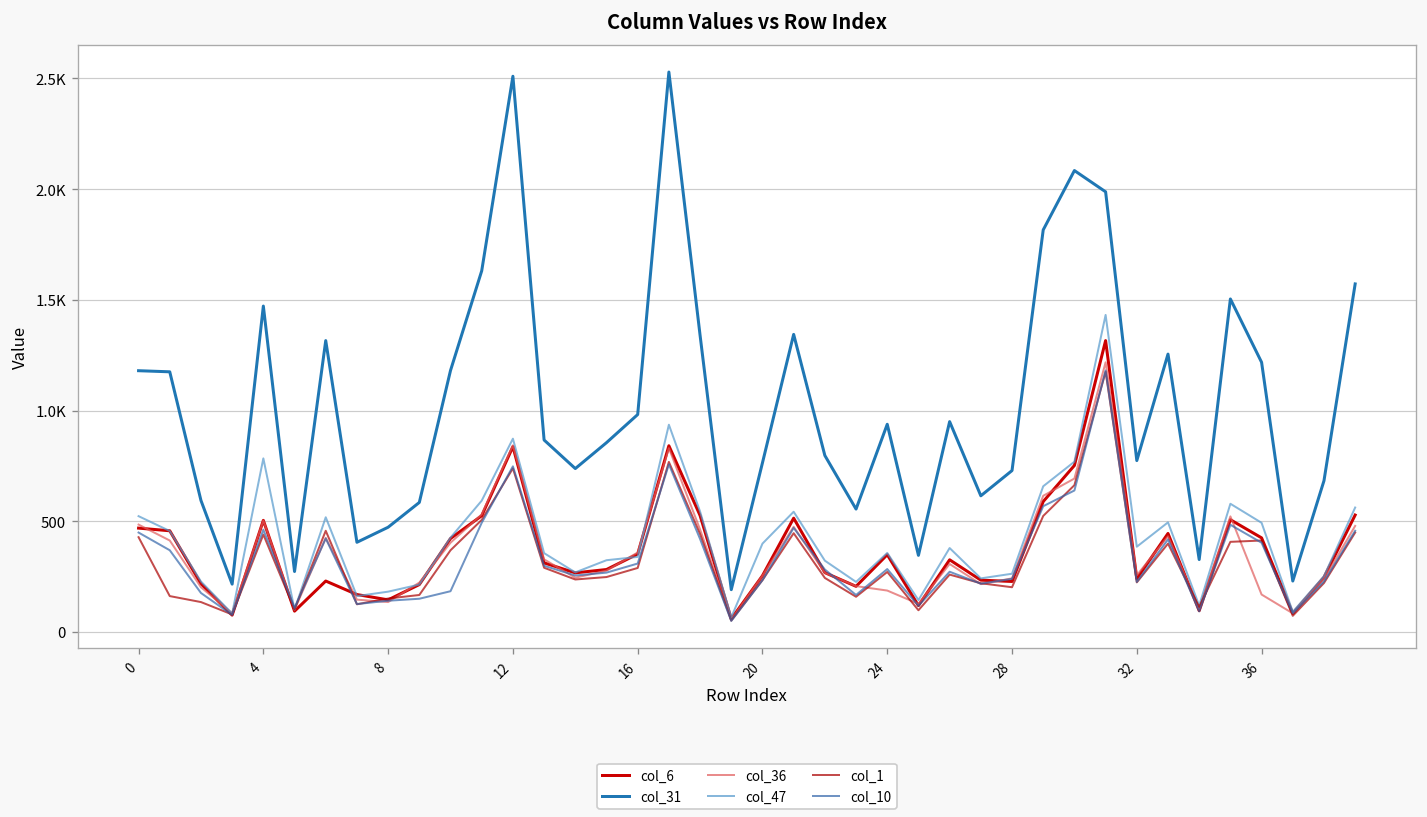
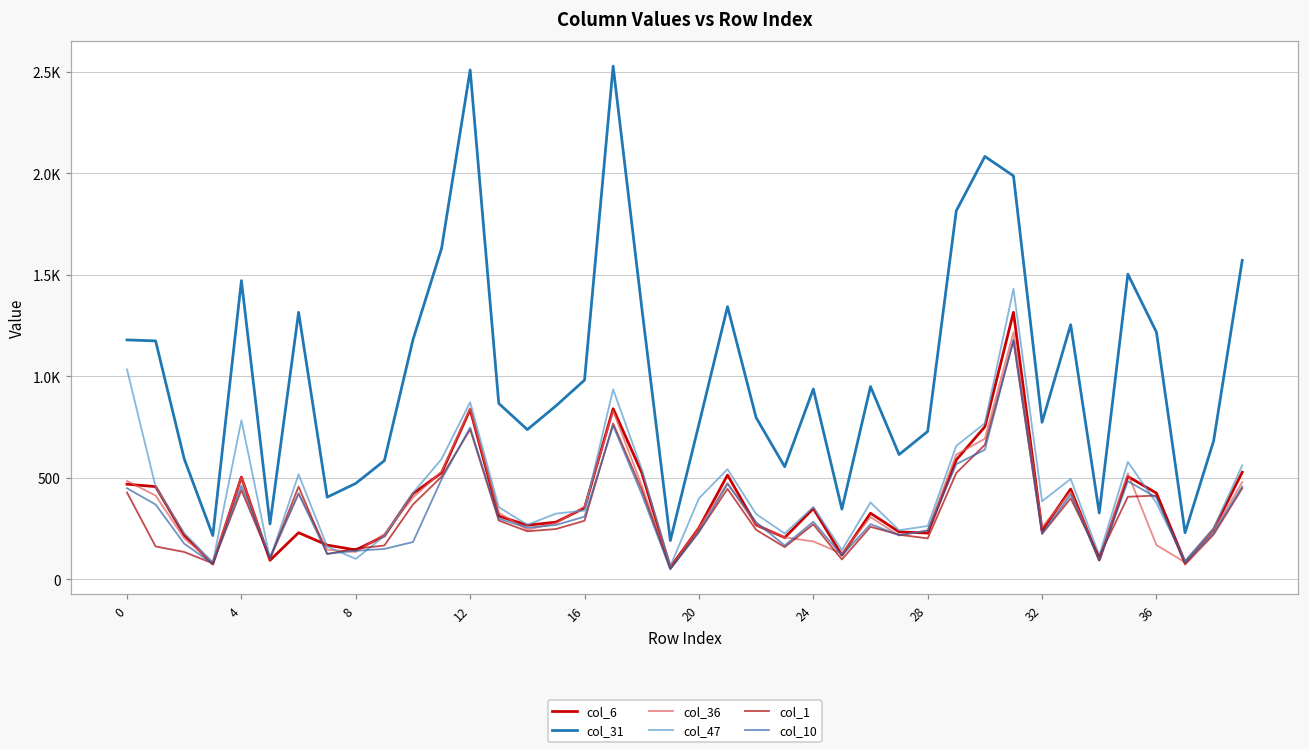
col_47, 0: 520 -> 1030
col_47, 8: 180 -> 100
col_47, 36: 490 -> 380
